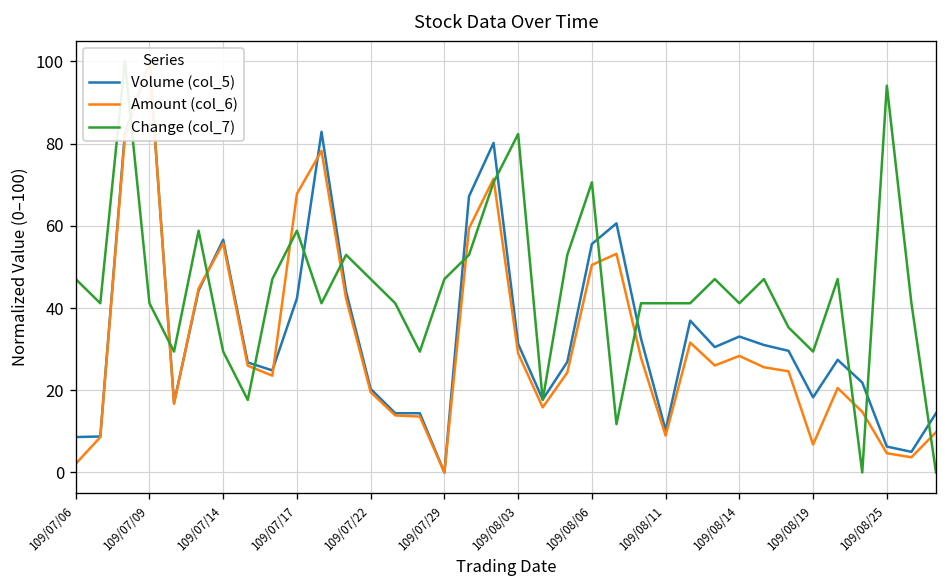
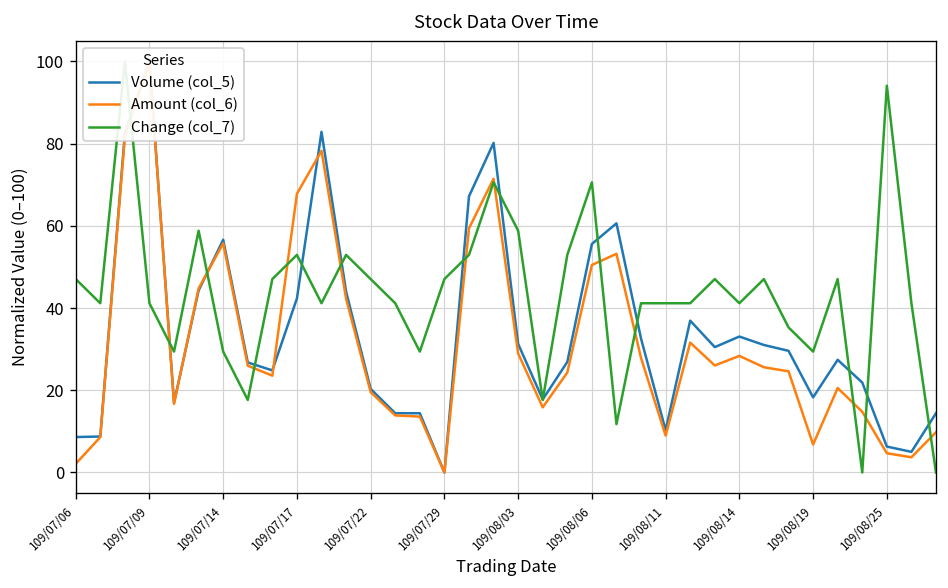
Change (col_7), 109/07/17: 59 -> 53
Change (col_7), 109/08/03: 82 -> 59
